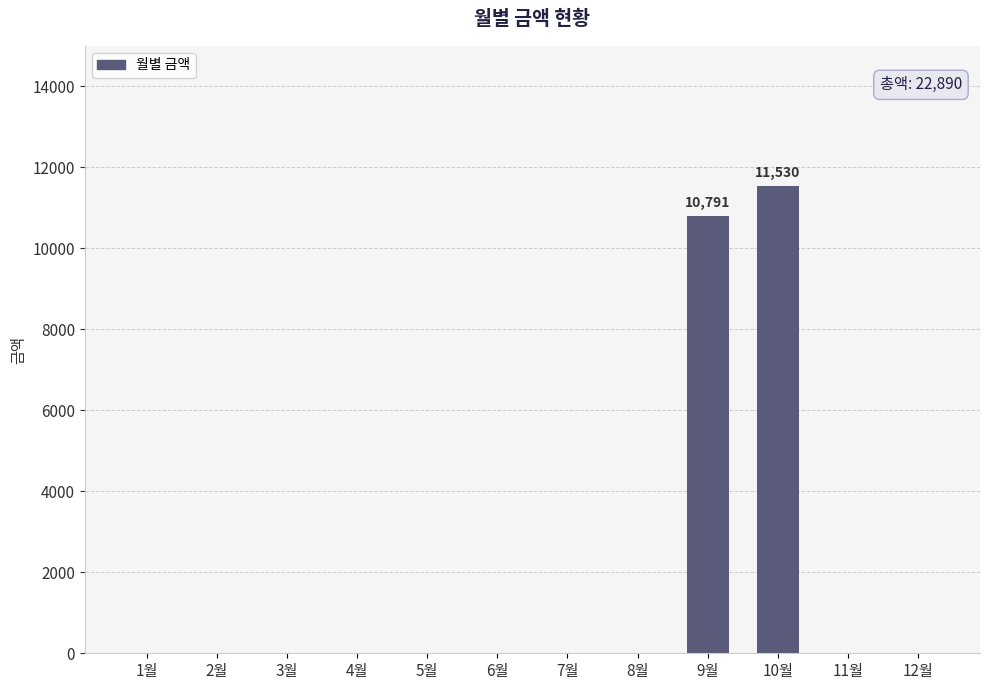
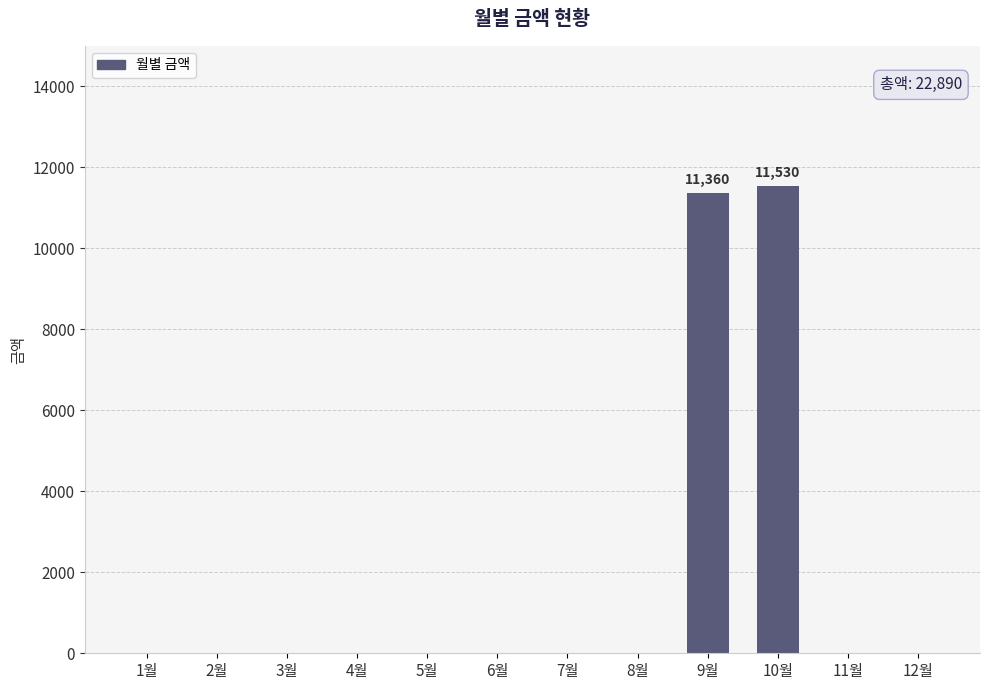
9월: 10,791 -> 11,360
